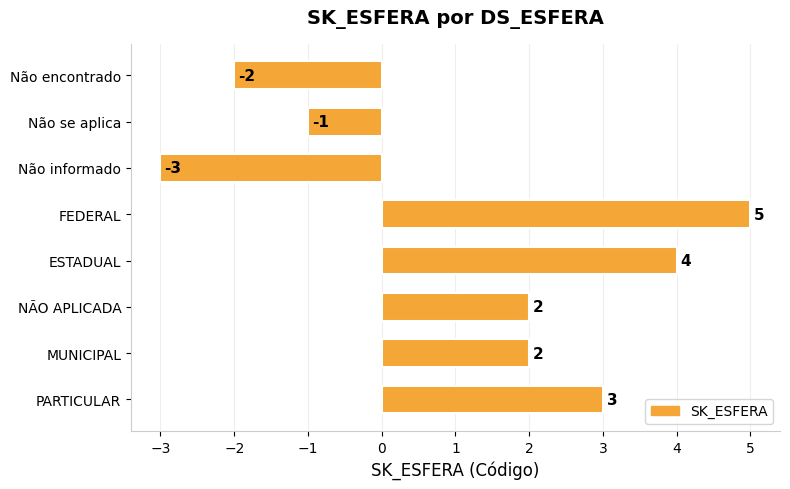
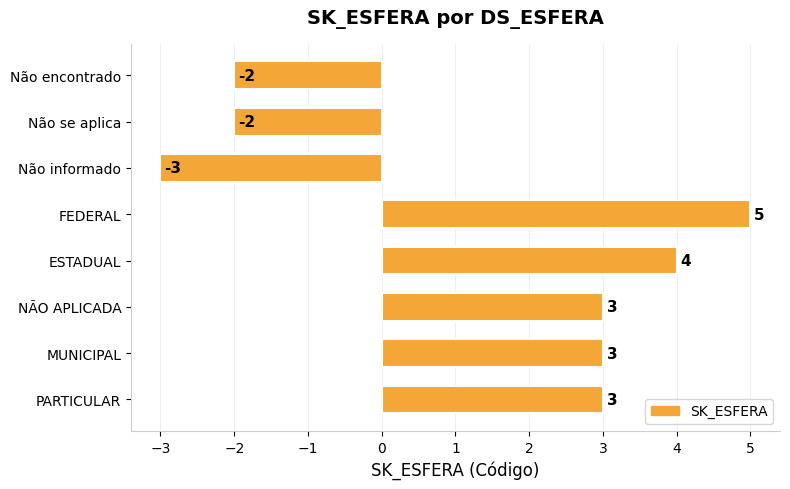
Não se aplica: -1 -> -2
NÃO APLICADA: 2 -> 3
MUNICIPAL: 2 -> 3
